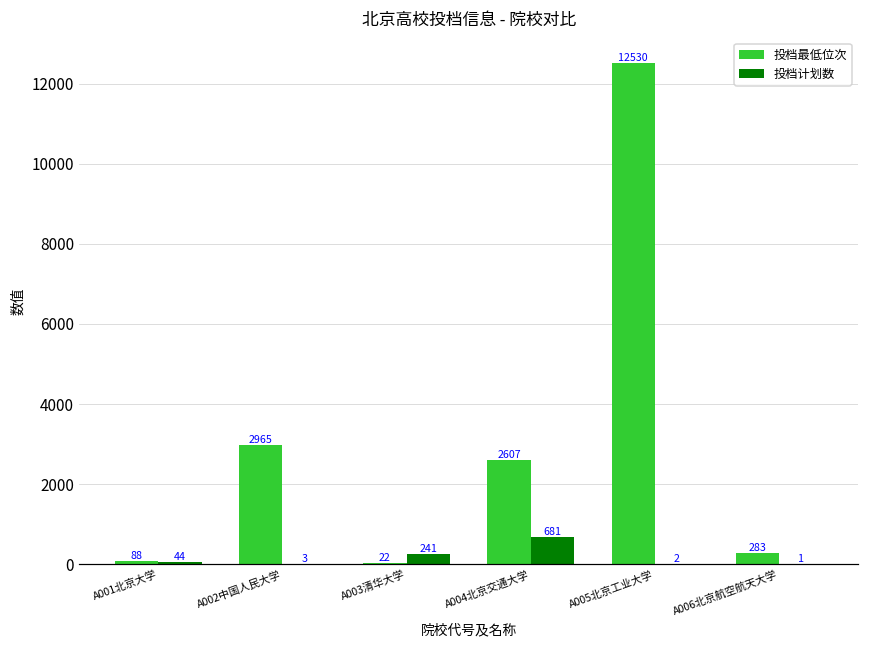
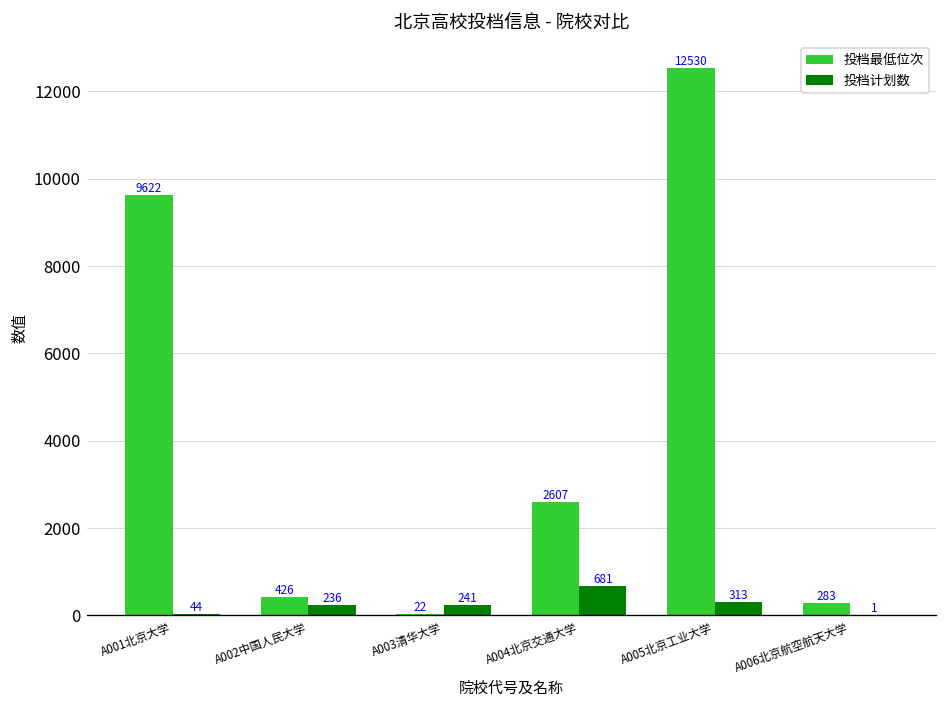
投档最低位次, A001北京大学: 88 -> 9622
投档最低位次, A002中国人民大学: 2965 -> 426
投档计划数, A002中国人民大学: 3 -> 236
投档计划数, A005北京工业大学: 2 -> 313
